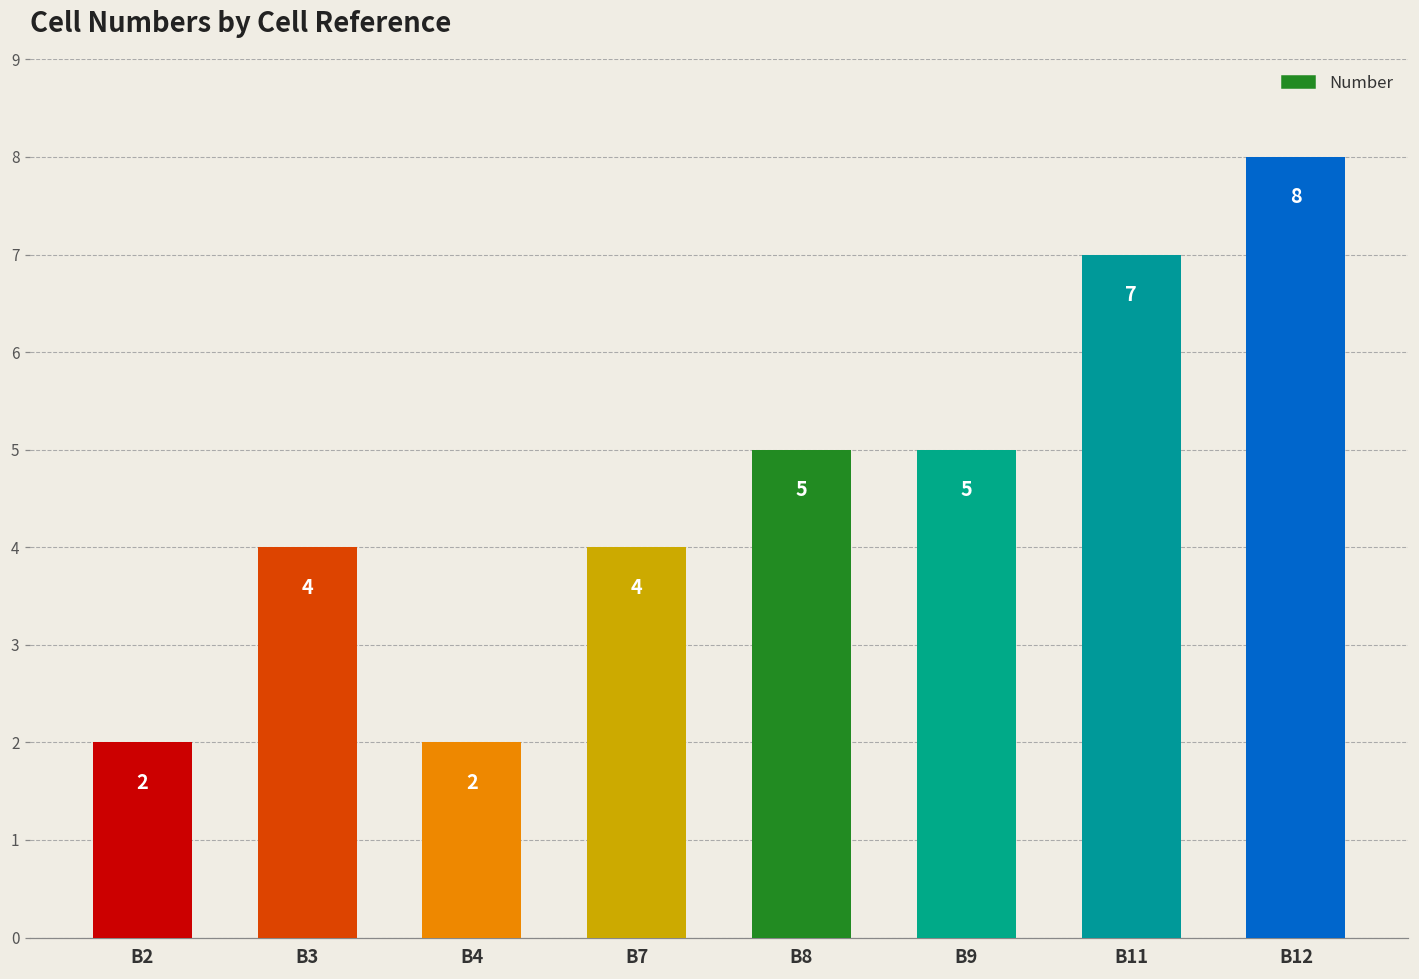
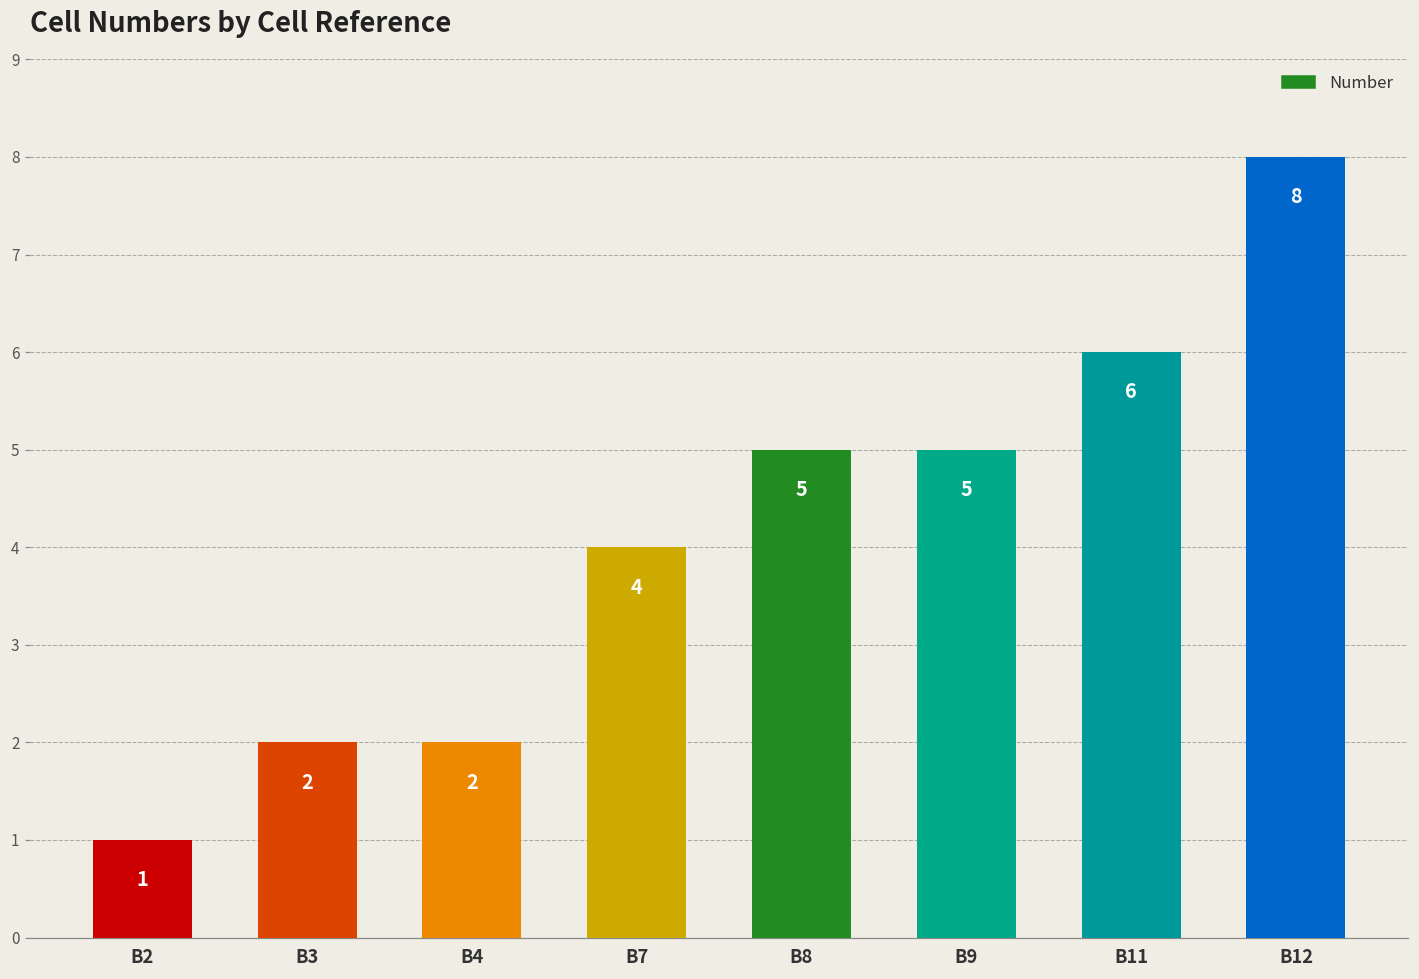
B2: 2 -> 1
B3: 4 -> 2
B11: 7 -> 6
